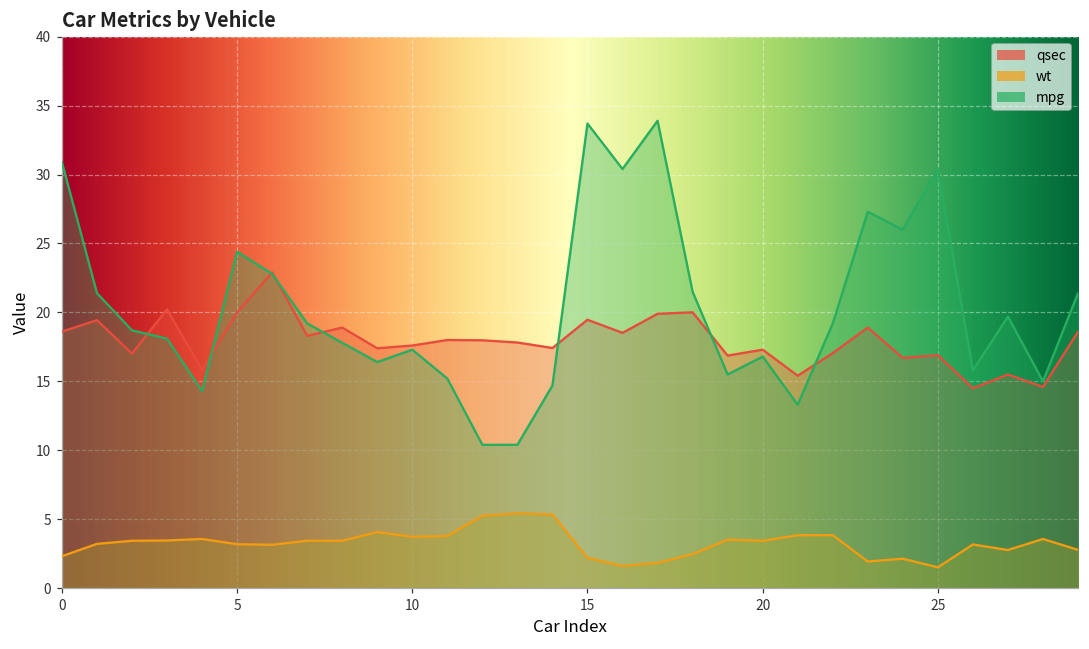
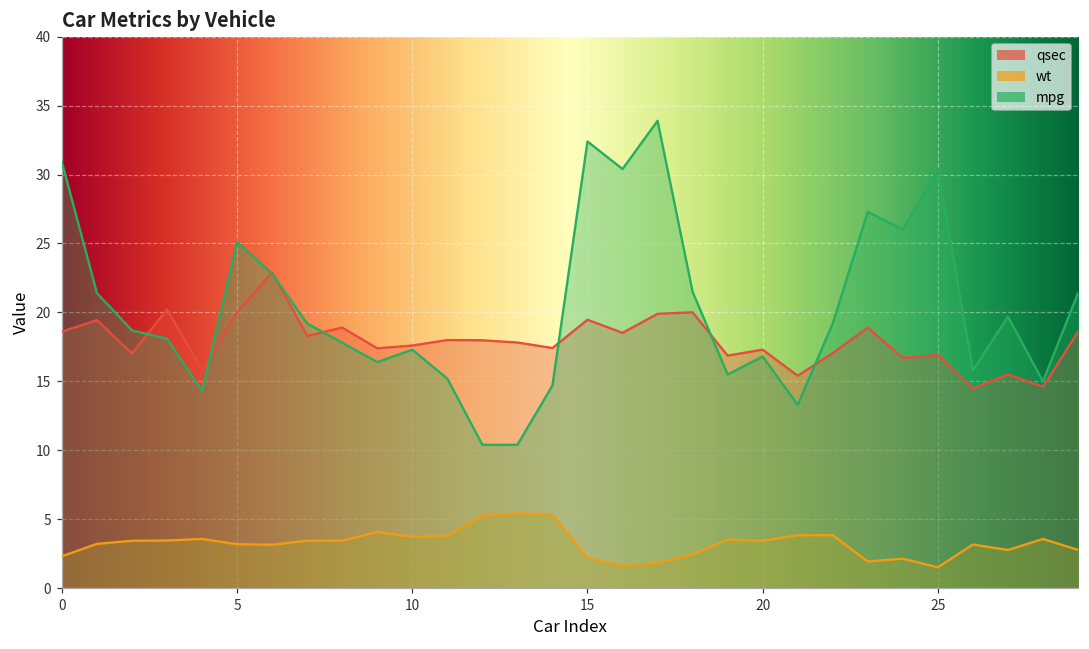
mpg, 5: 24.4 -> 25.1
mpg, 15: 33.7 -> 32.4
